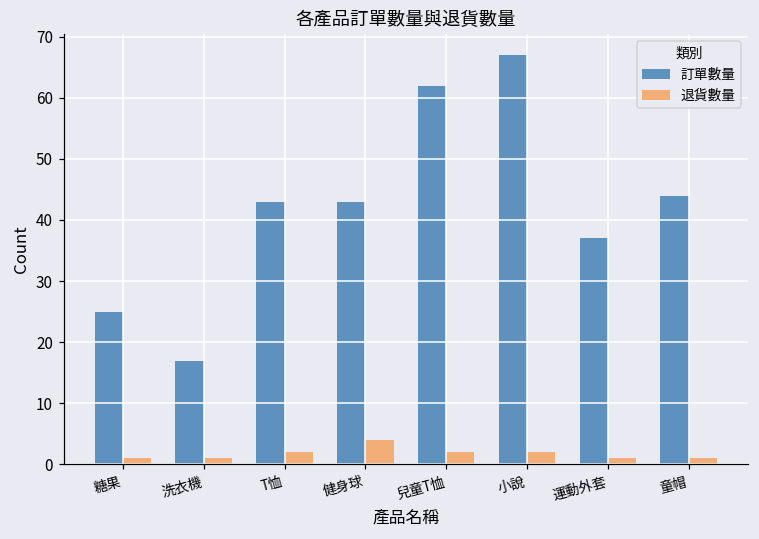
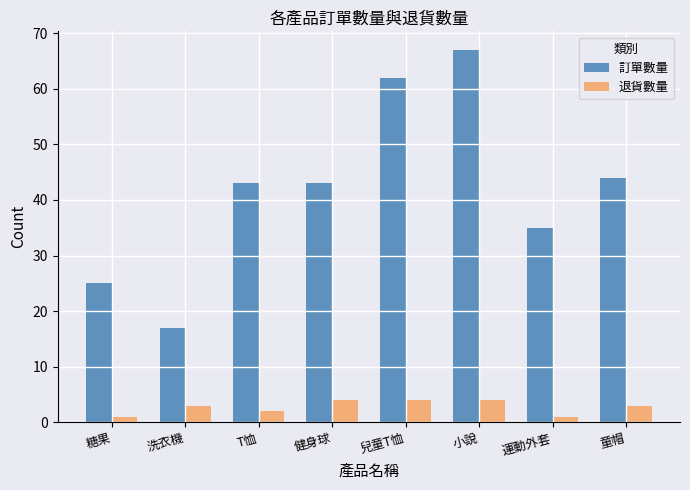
退貨數量, 洗衣機: 1 -> 3
退貨數量, 兒童T恤: 2 -> 4
退貨數量, 小說: 2 -> 4
訂單數量, 運動外套: 37 -> 35
退貨數量, 童帽: 1 -> 3
